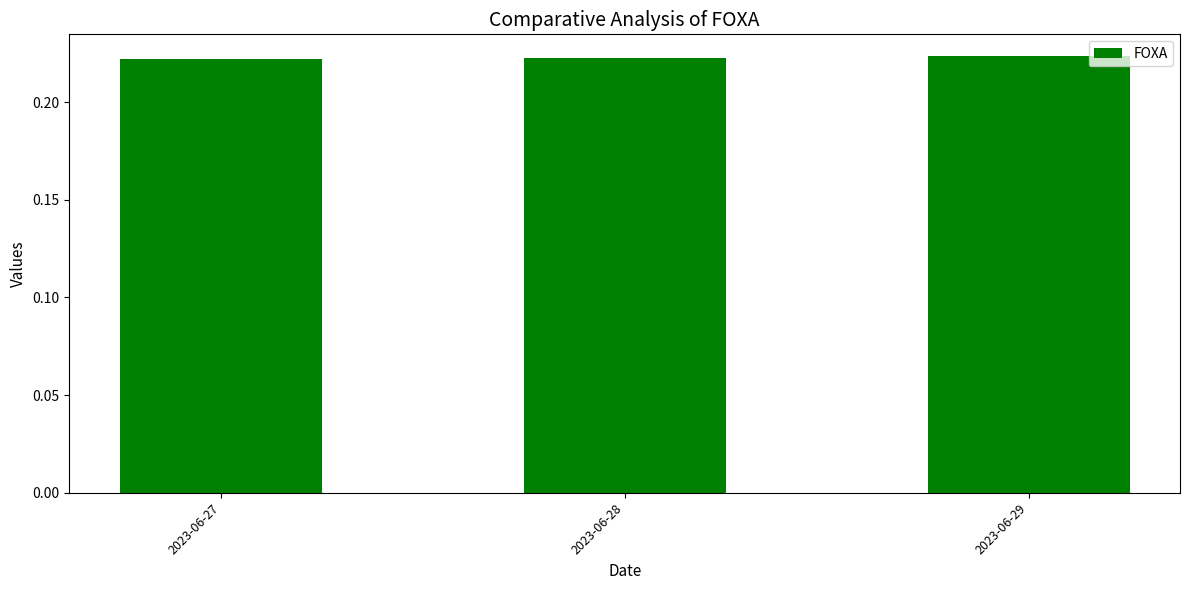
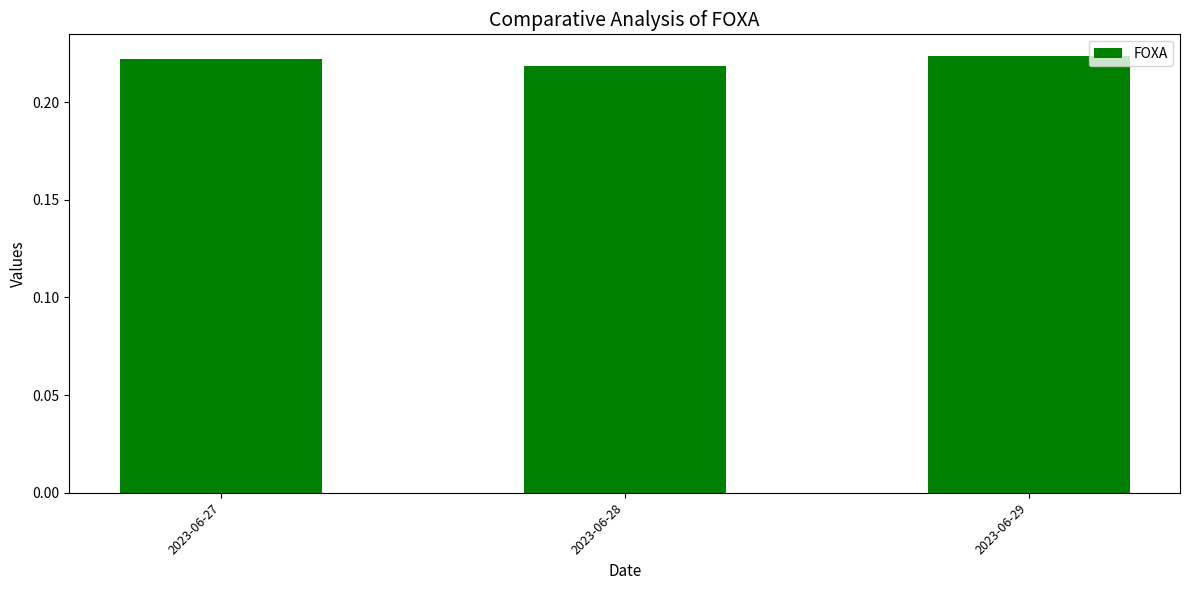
2023-06-28: 0.223 -> 0.219
